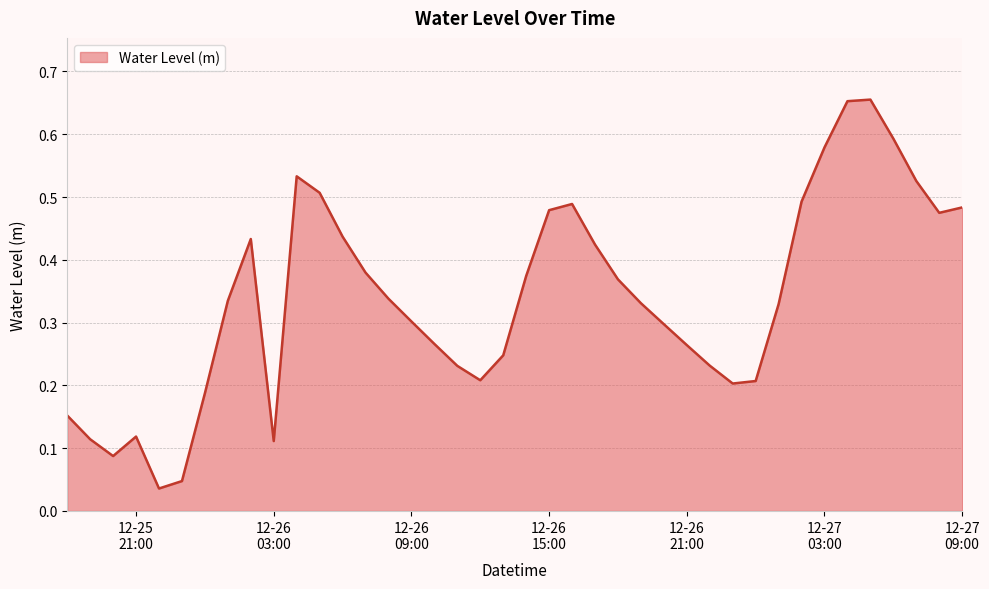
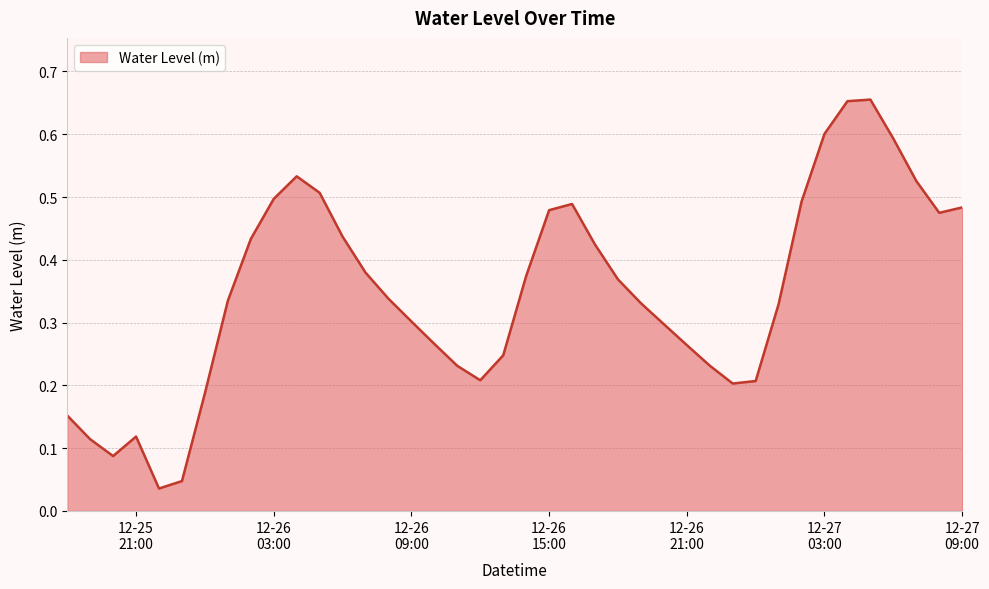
12-26 03:00: 0.11 -> 0.50
12-27 03:00: 0.58 -> 0.60
